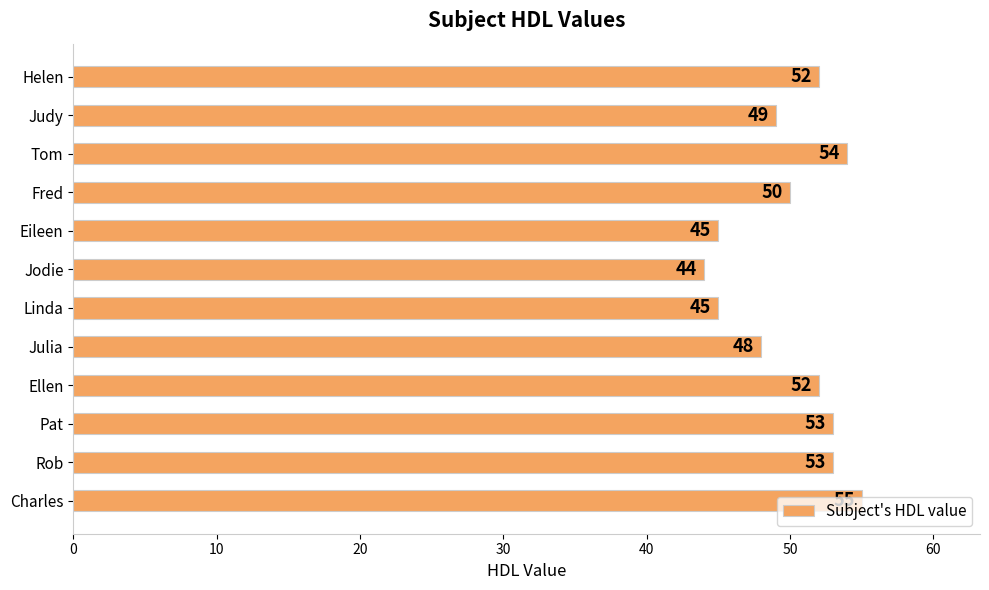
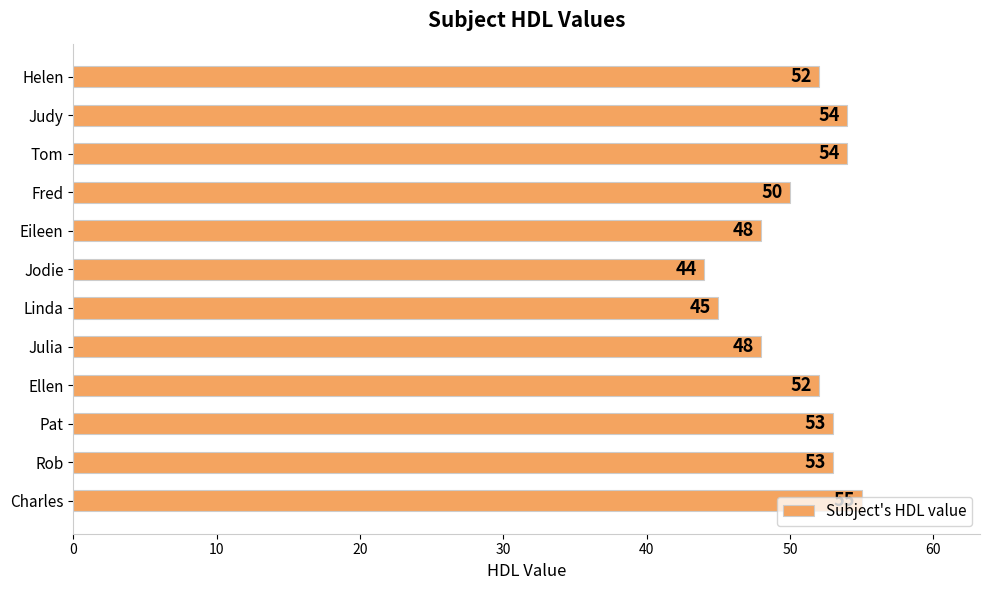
Judy: 49 -> 54
Eileen: 45 -> 48
